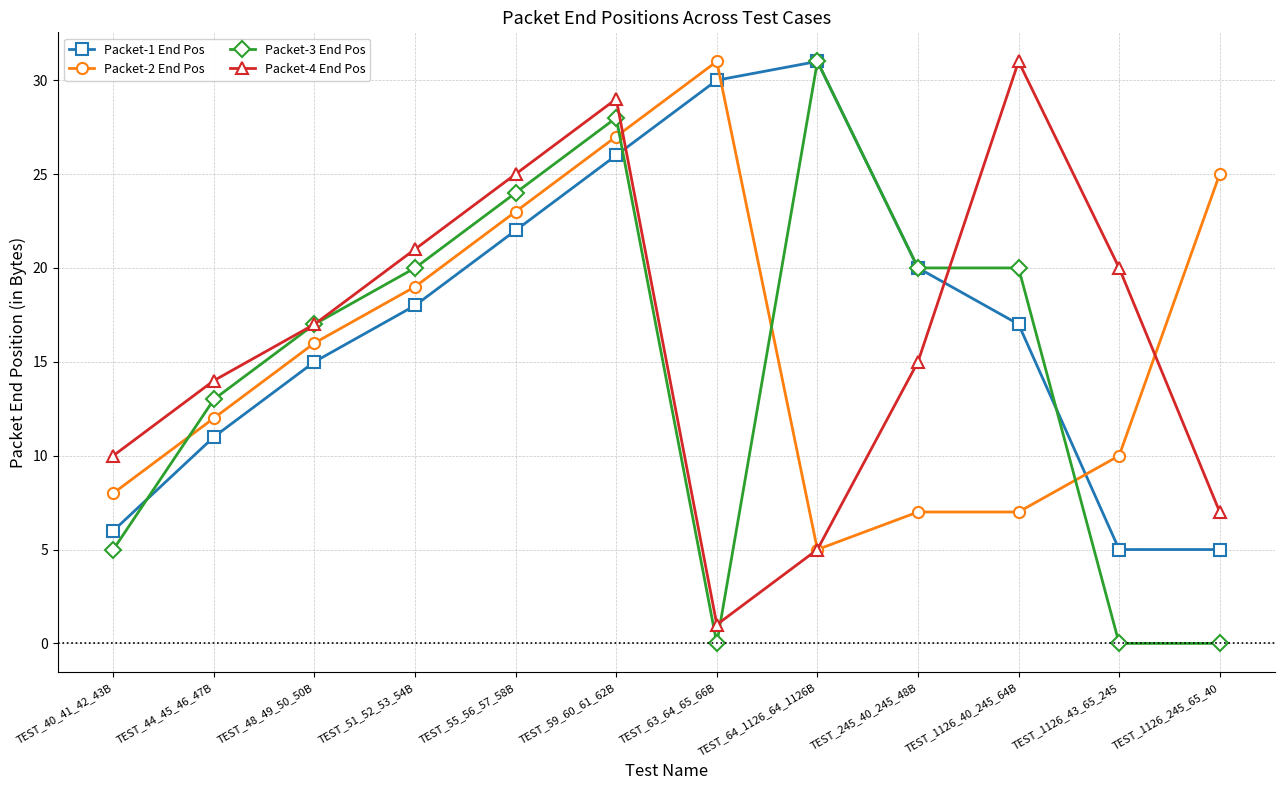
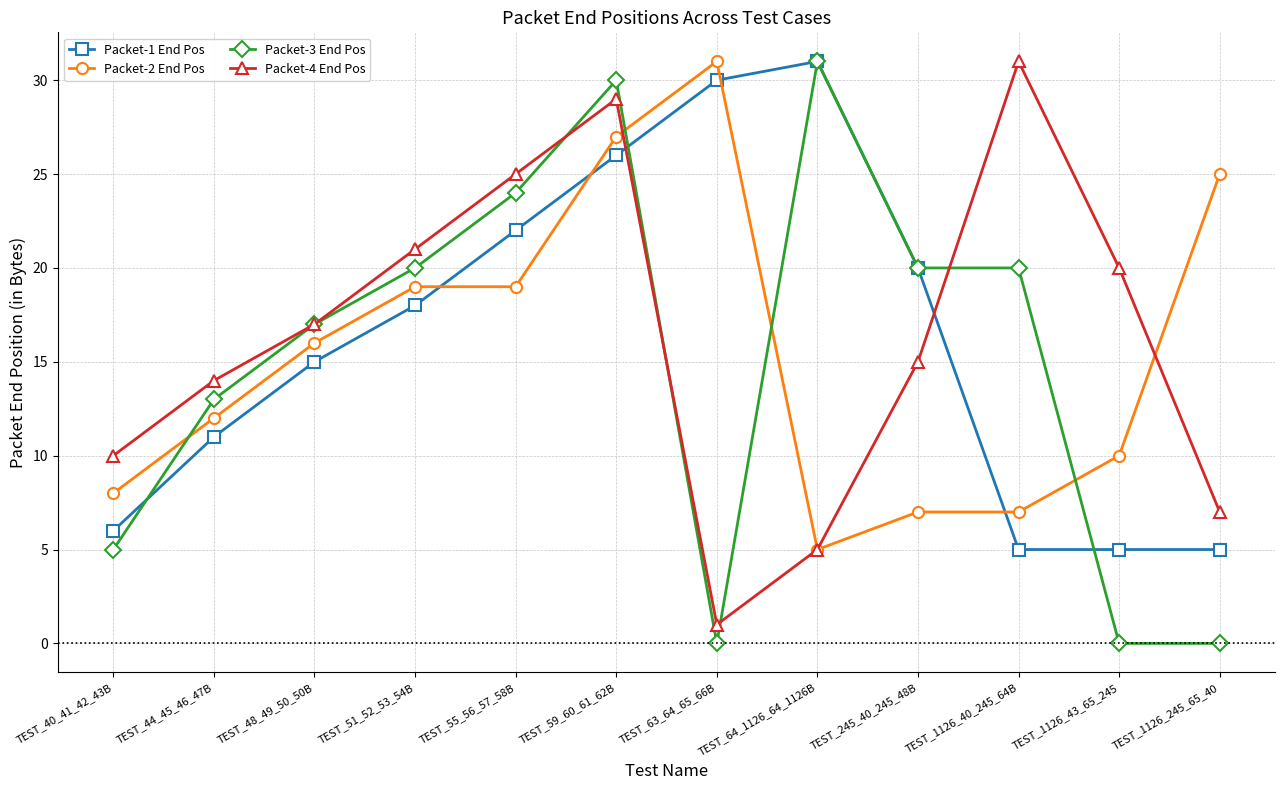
Packet-2 End Pos, TEST_55_56_57_58B: 23 -> 19
Packet-3 End Pos, TEST_59_60_61_62B: 28 -> 30
Packet-1 End Pos, TEST_1126_40_245_64B: 17 -> 5
